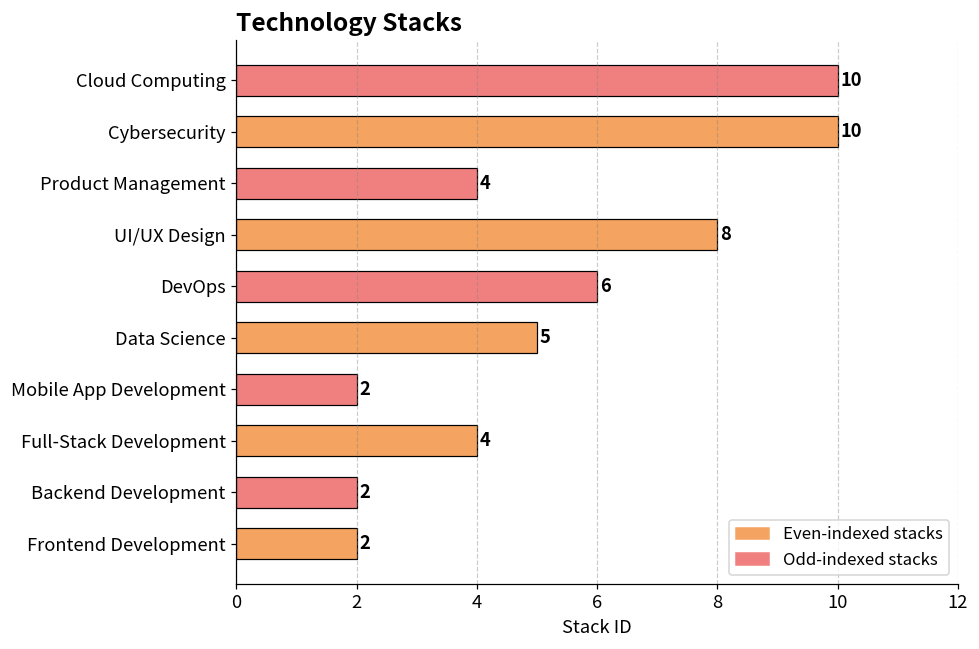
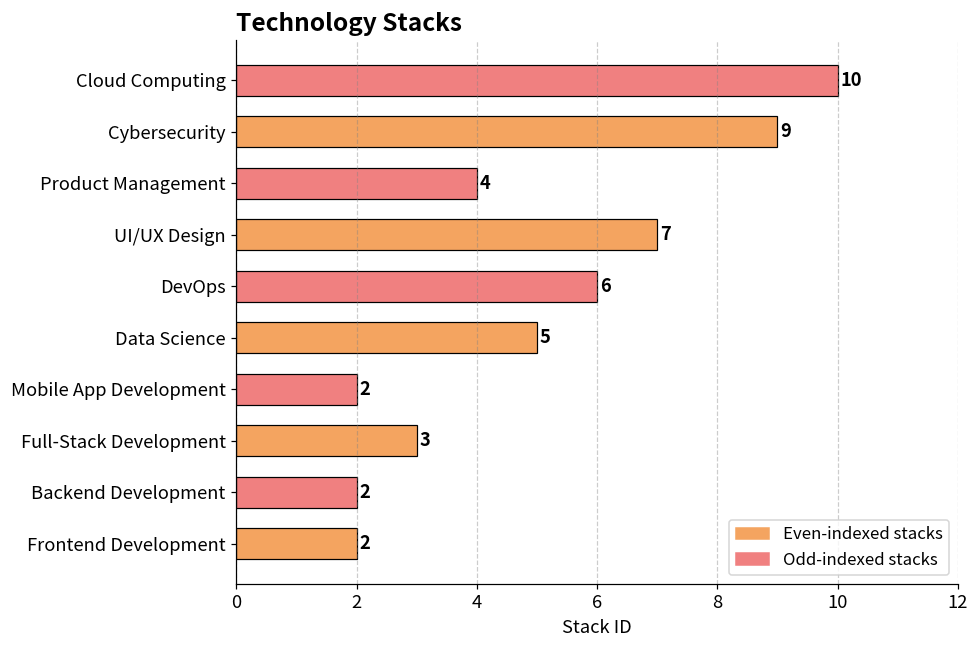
Cybersecurity: 10 -> 9
UI/UX Design: 8 -> 7
Full-Stack Development: 4 -> 3
